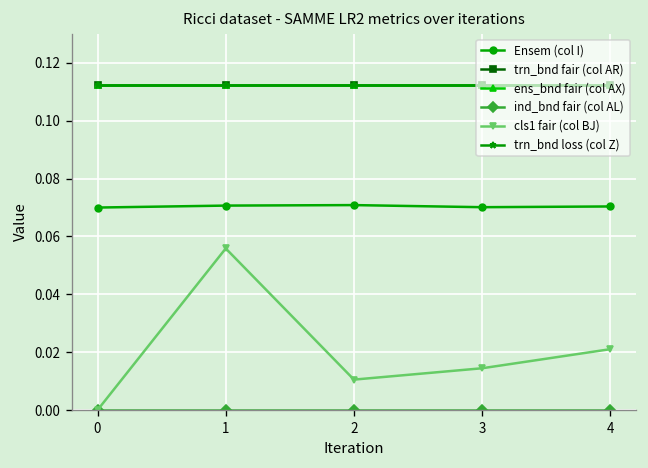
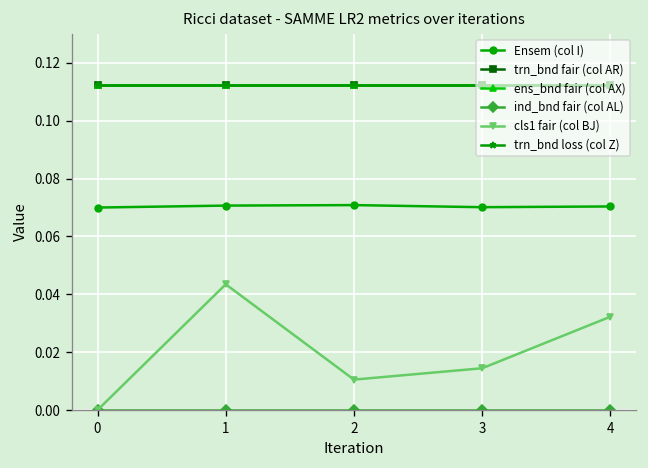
cls1 fair (col BJ), 1: 0.056 -> 0.043
cls1 fair (col BJ), 4: 0.021 -> 0.032
